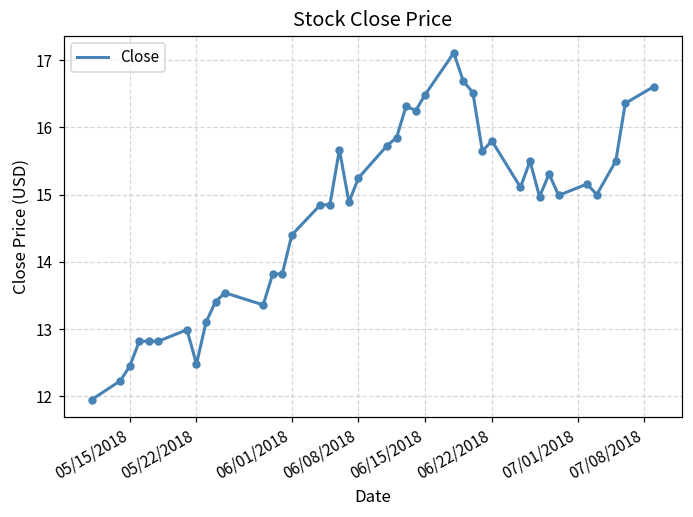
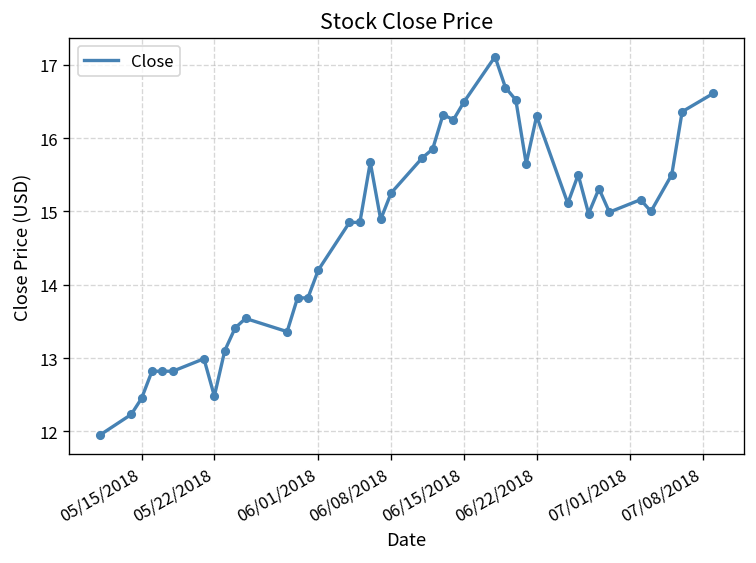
06/01/2018: 14.4 -> 14.2
06/22/2018: 15.8 -> 16.3
